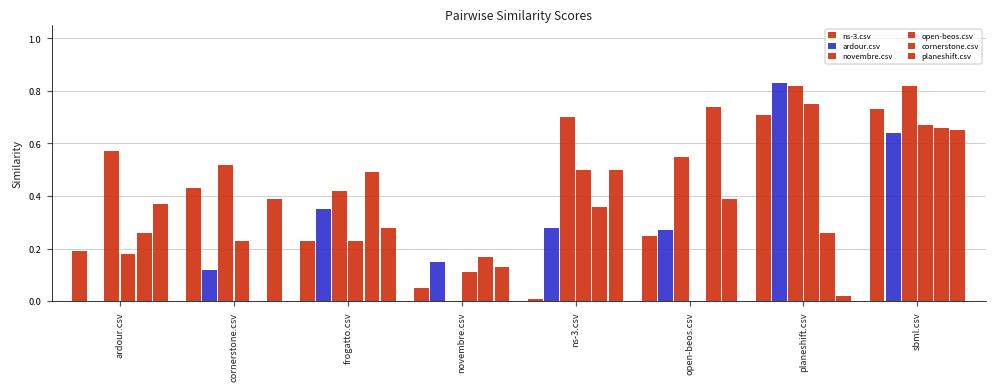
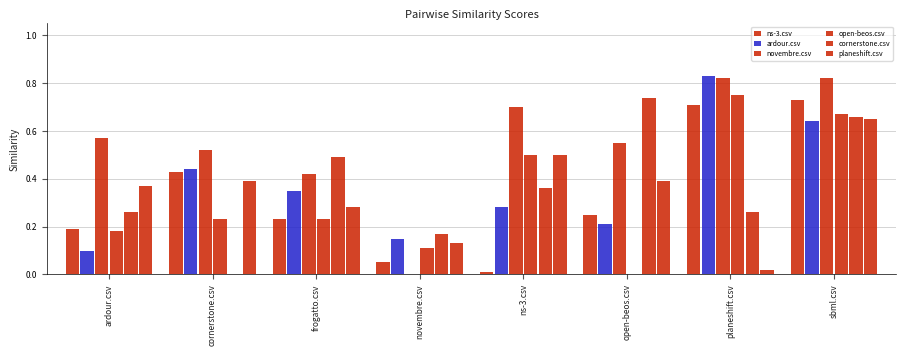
ardour.csv, ardour.csv: 0.0 -> 0.1
ardour.csv, cornerstone.csv: 0.12 -> 0.44
ardour.csv, open-beos.csv: 0.27 -> 0.21
